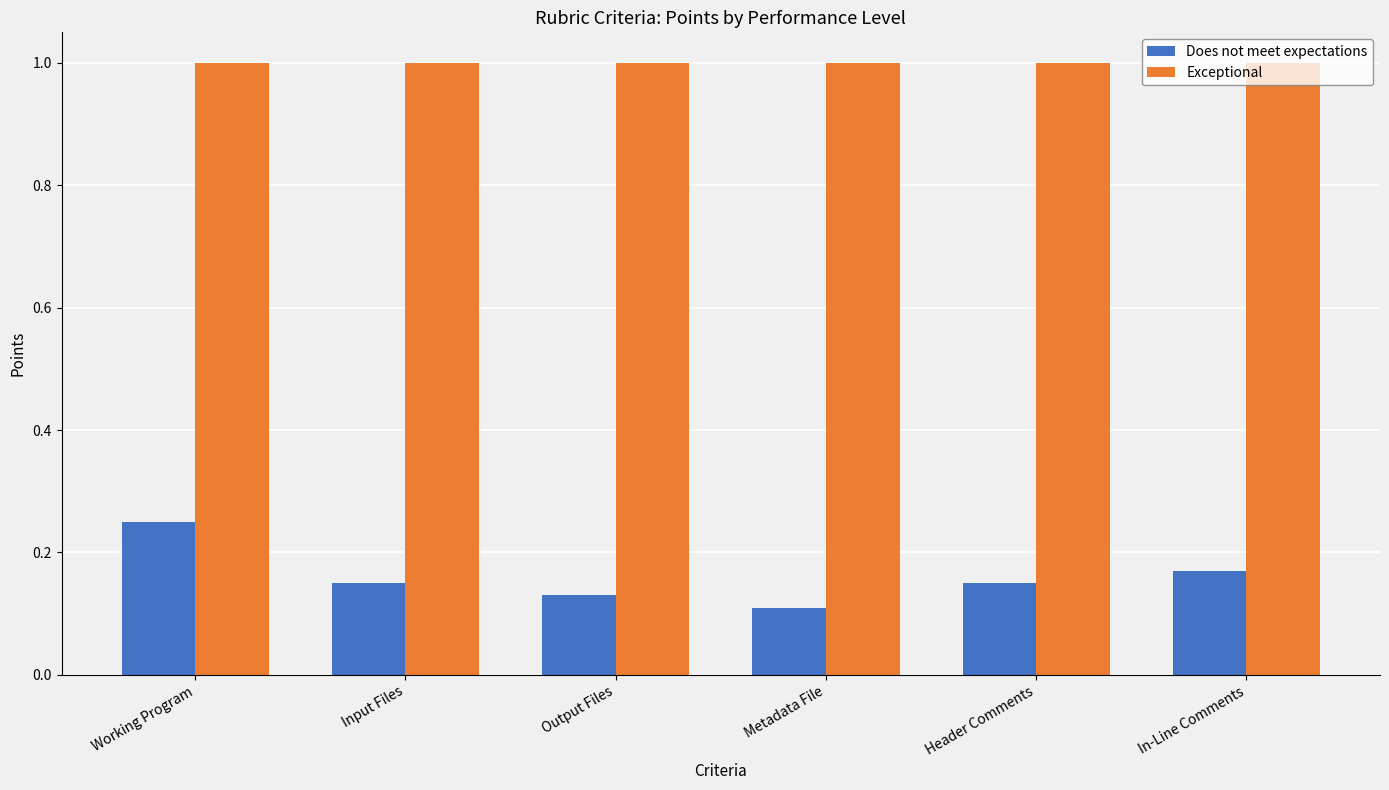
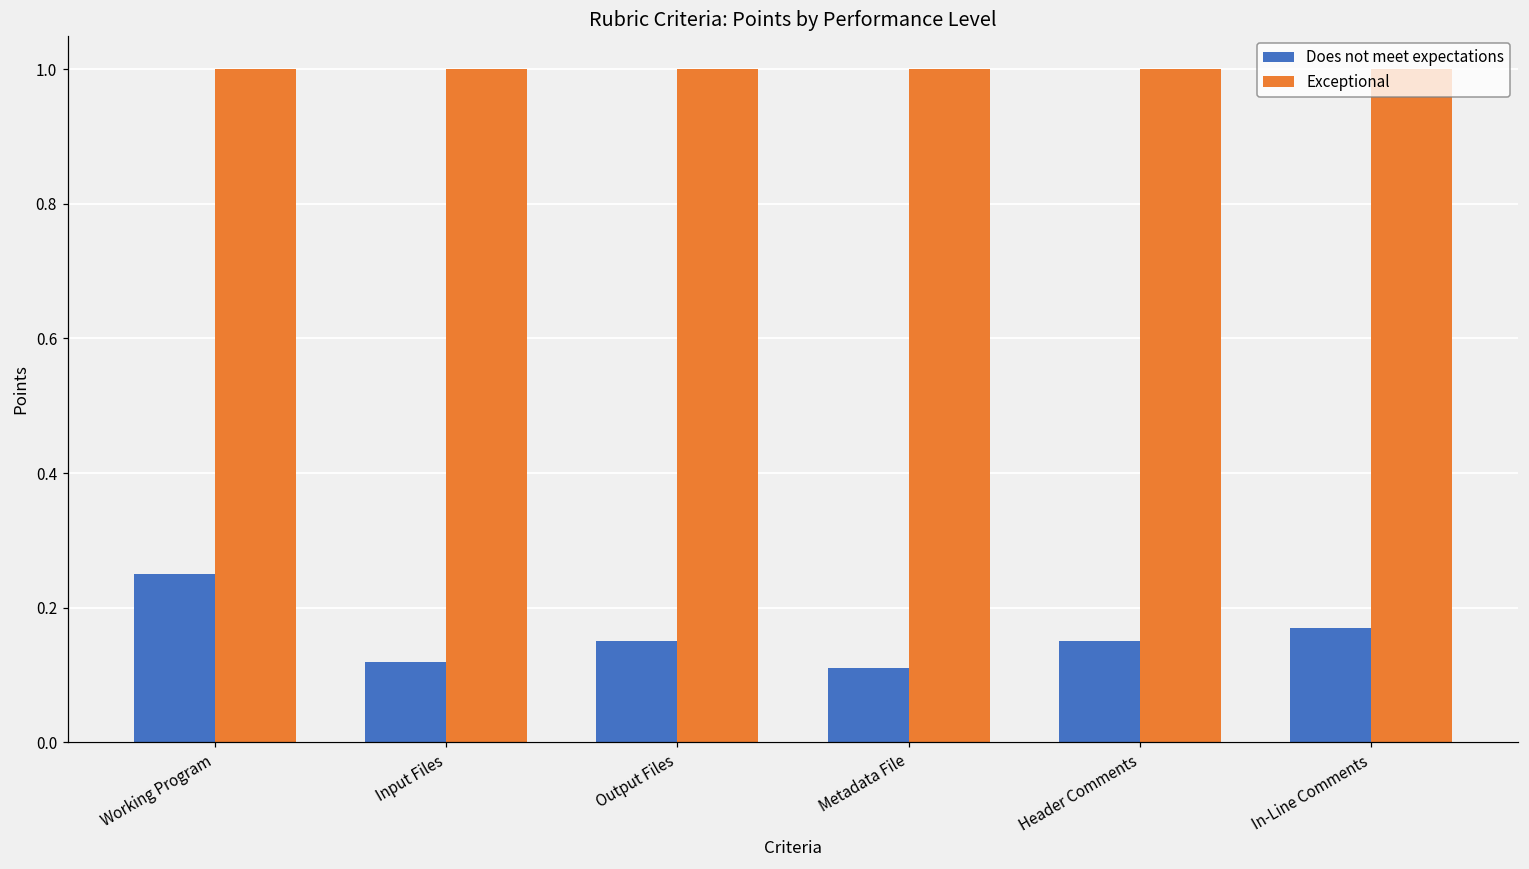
Does not meet expectations, Input Files: 0.15 -> 0.12
Does not meet expectations, Output Files: 0.13 -> 0.15
